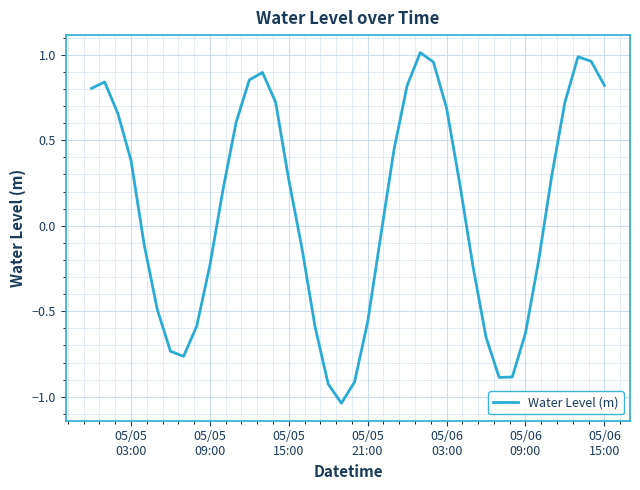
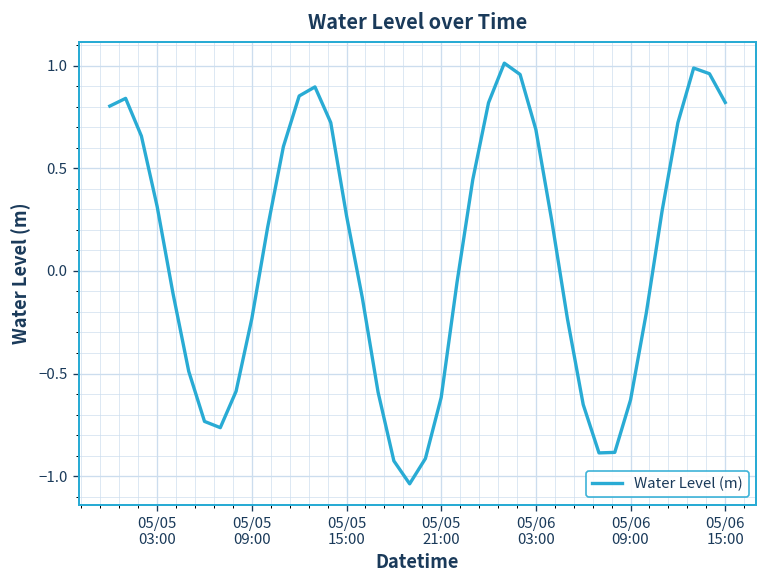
05/05 03:00: 0.38 -> 0.31
05/05 21:00: -0.56 -> -0.62
